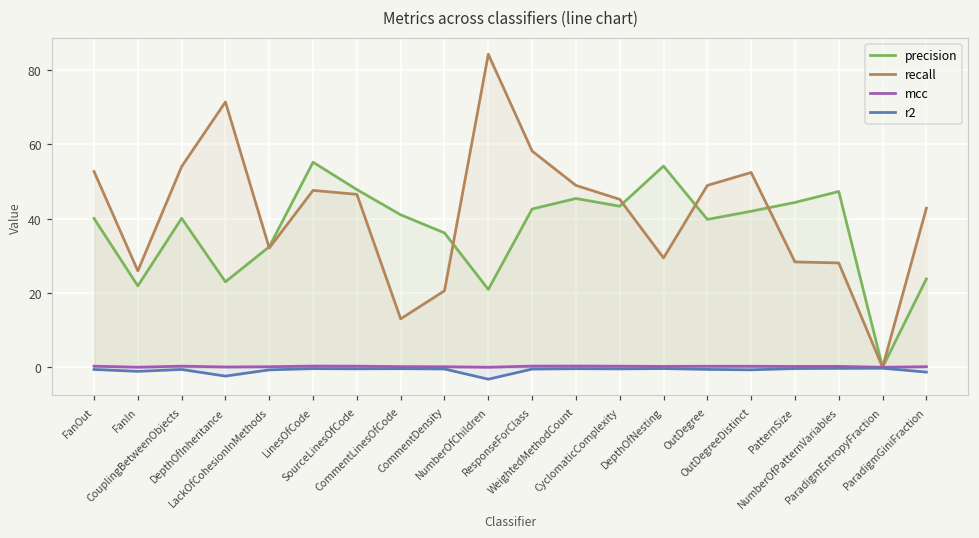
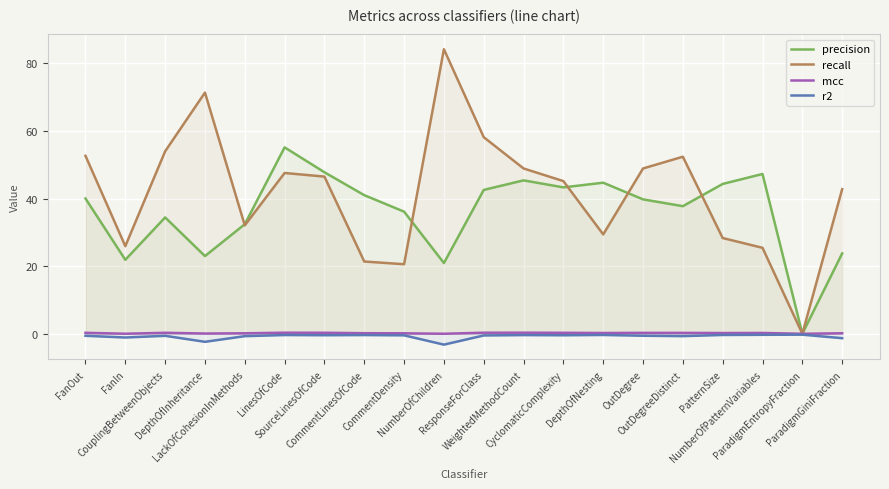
precision, CouplingBetweenObjects: 40 -> 34
recall, CommentLinesOfCode: 13 -> 21
precision, DepthOfNesting: 54 -> 45
precision, OutDegreeDistinct: 42 -> 38
recall, NumberOfPatternVariables: 28 -> 25
